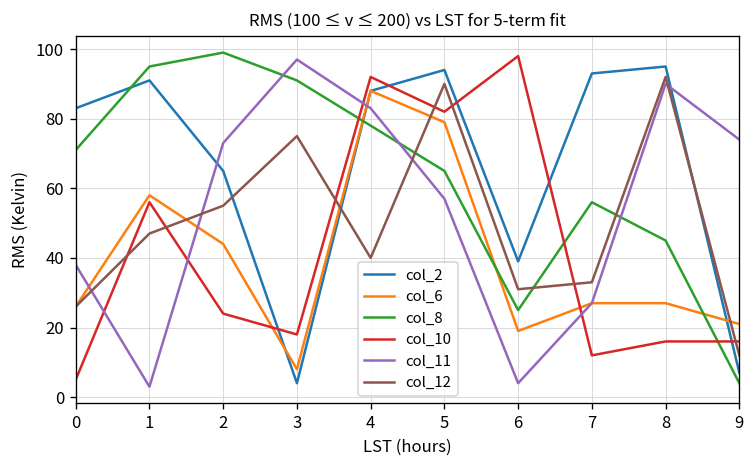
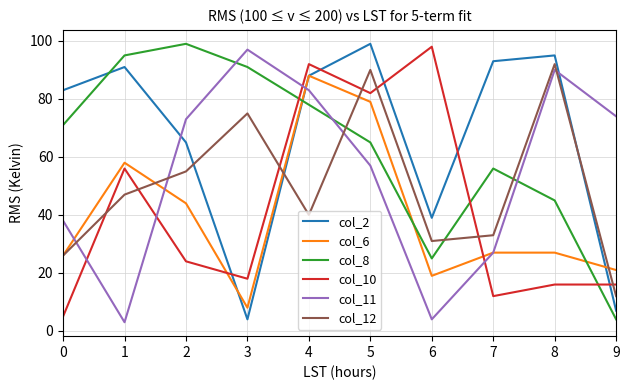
col_2, 5: 94 -> 99
